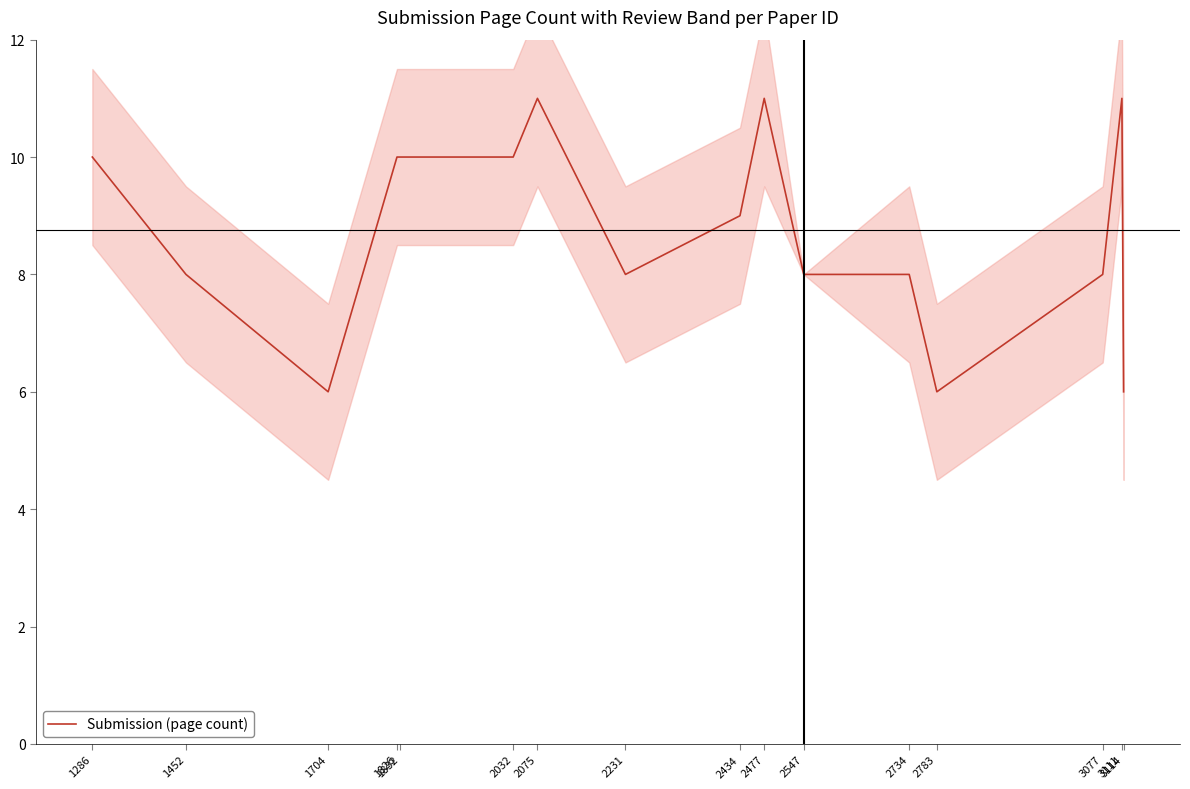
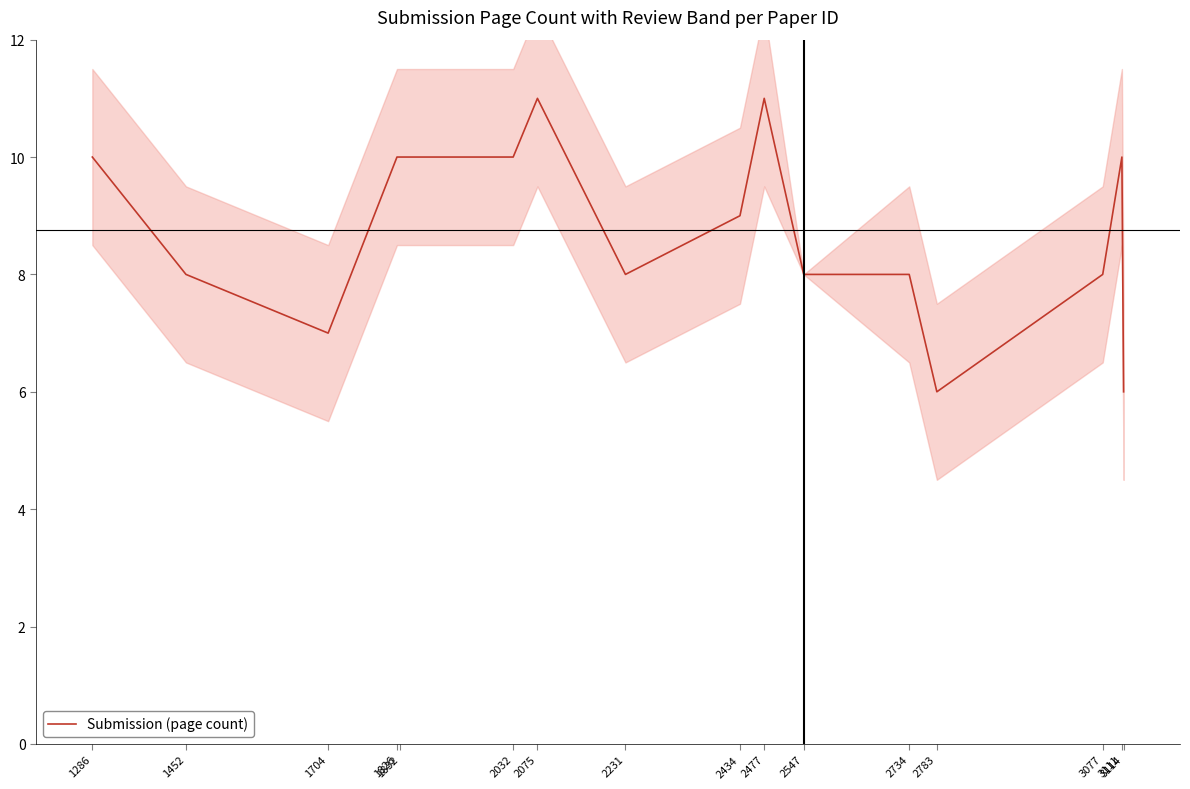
Submission (page count), 1704: 6 -> 7
Submission (page count), 3111: 11 -> 10
